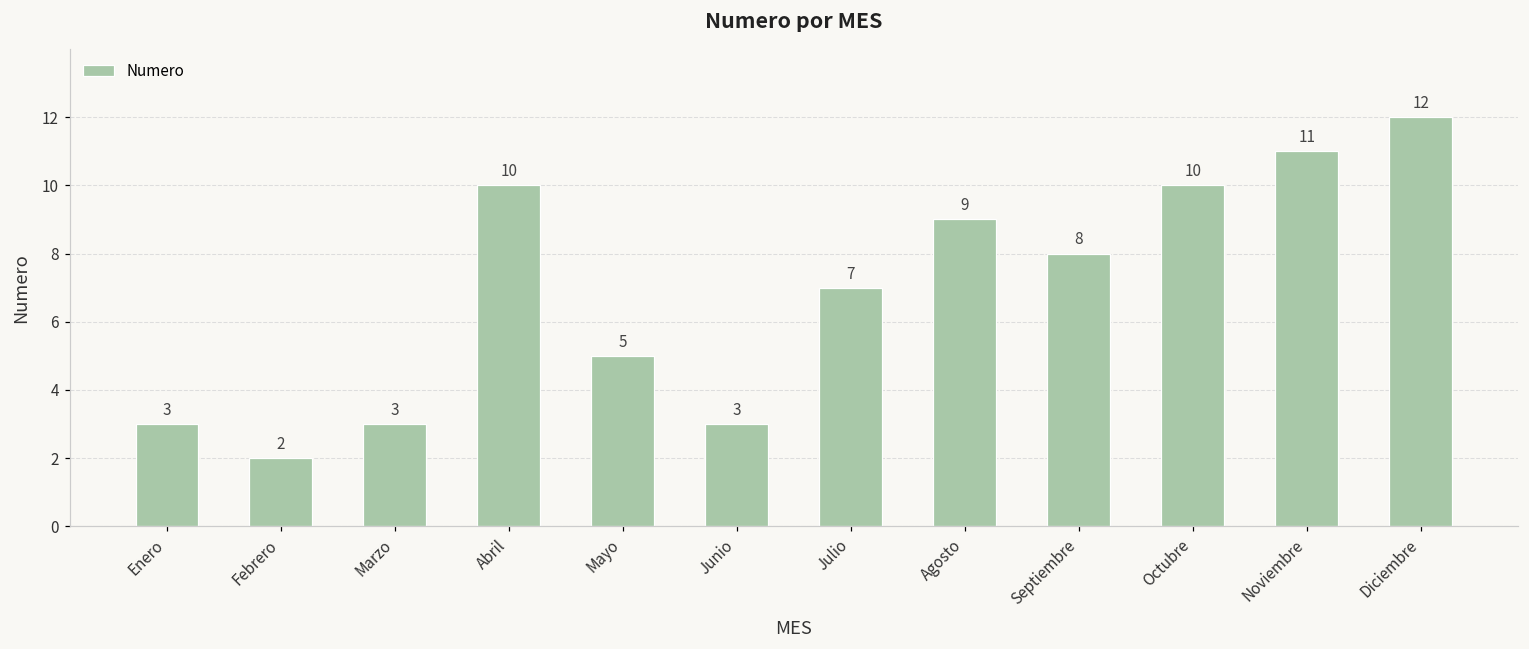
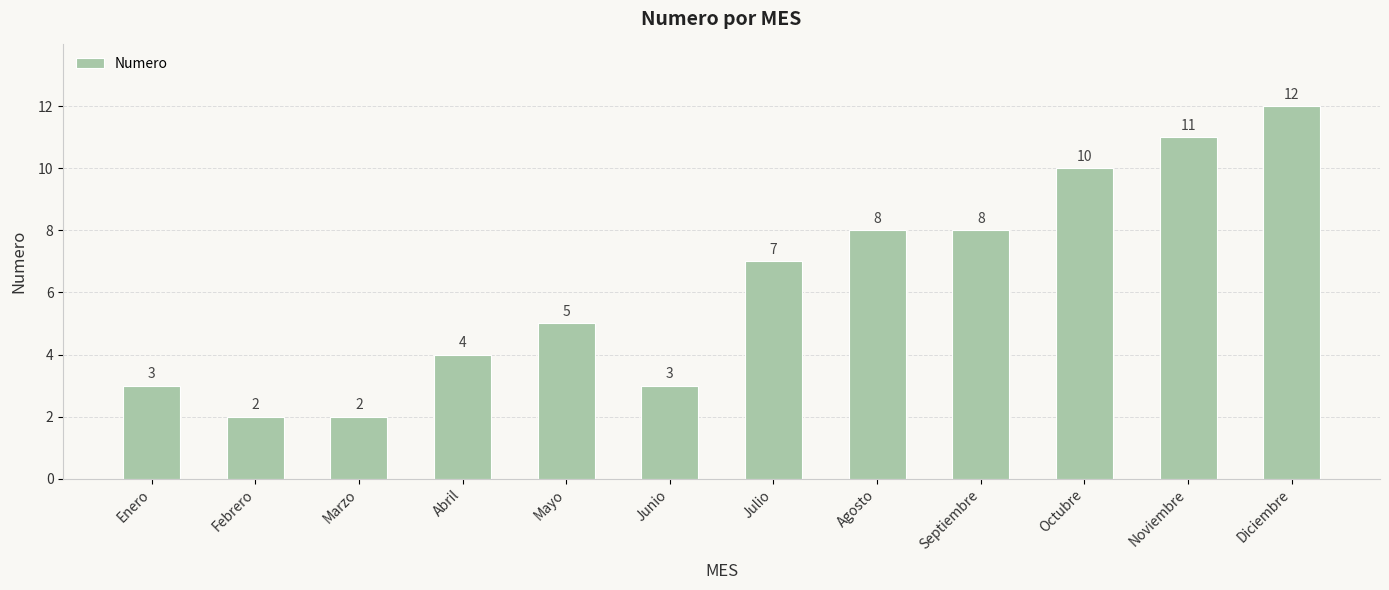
Marzo: 3 -> 2
Abril: 10 -> 4
Agosto: 9 -> 8
